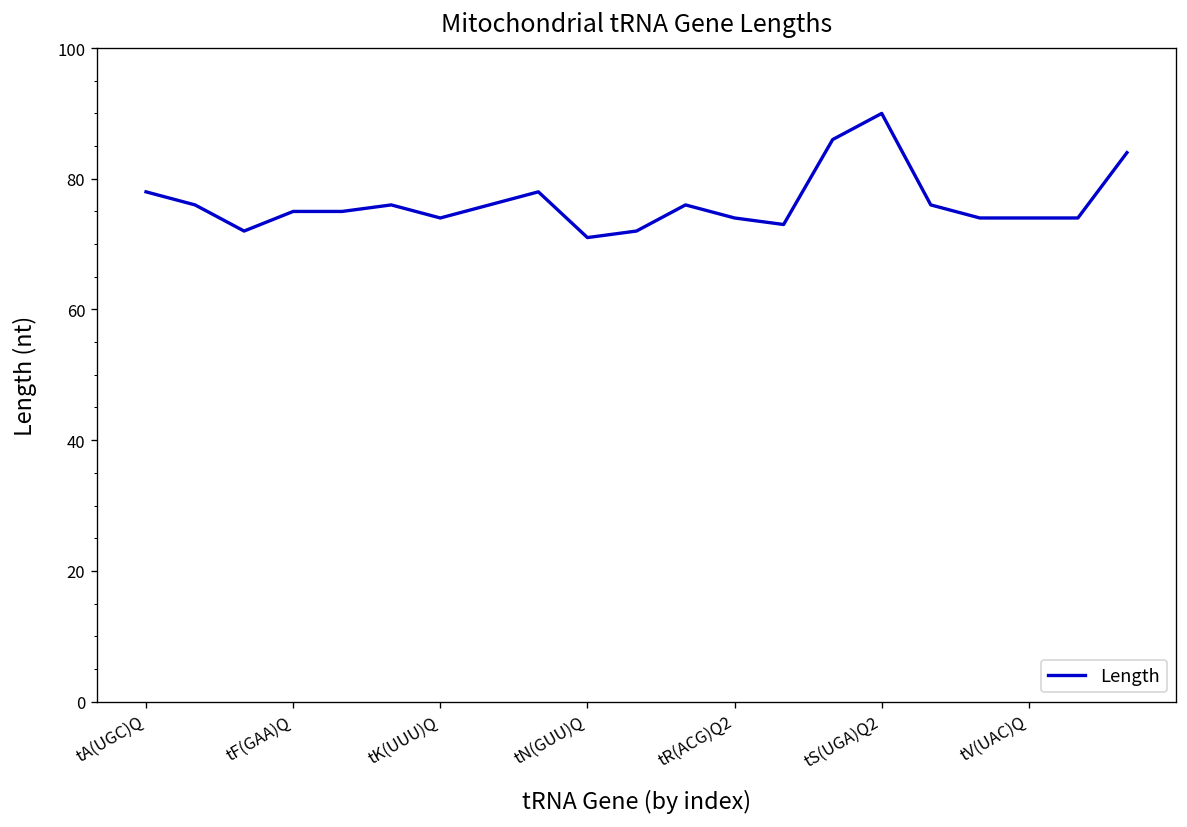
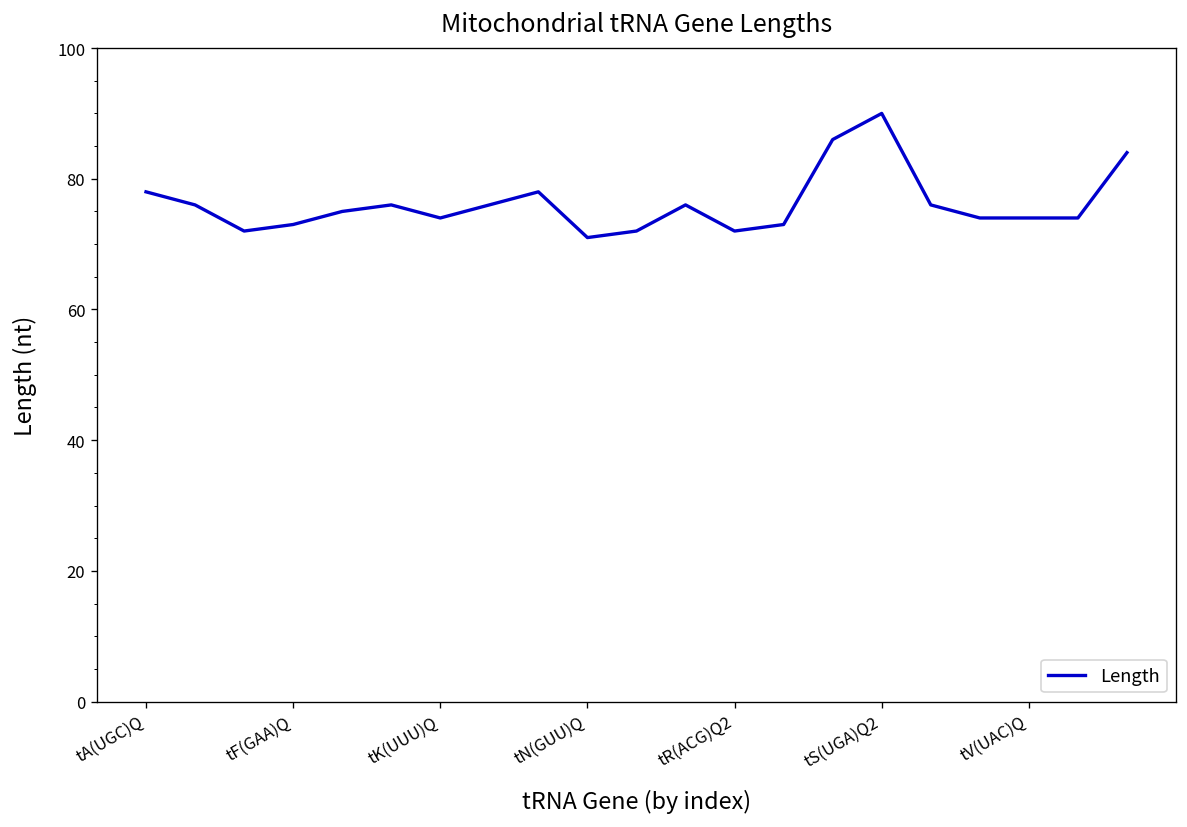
tF(GAA)Q: 75 -> 73
tR(ACG)Q2: 74 -> 72
